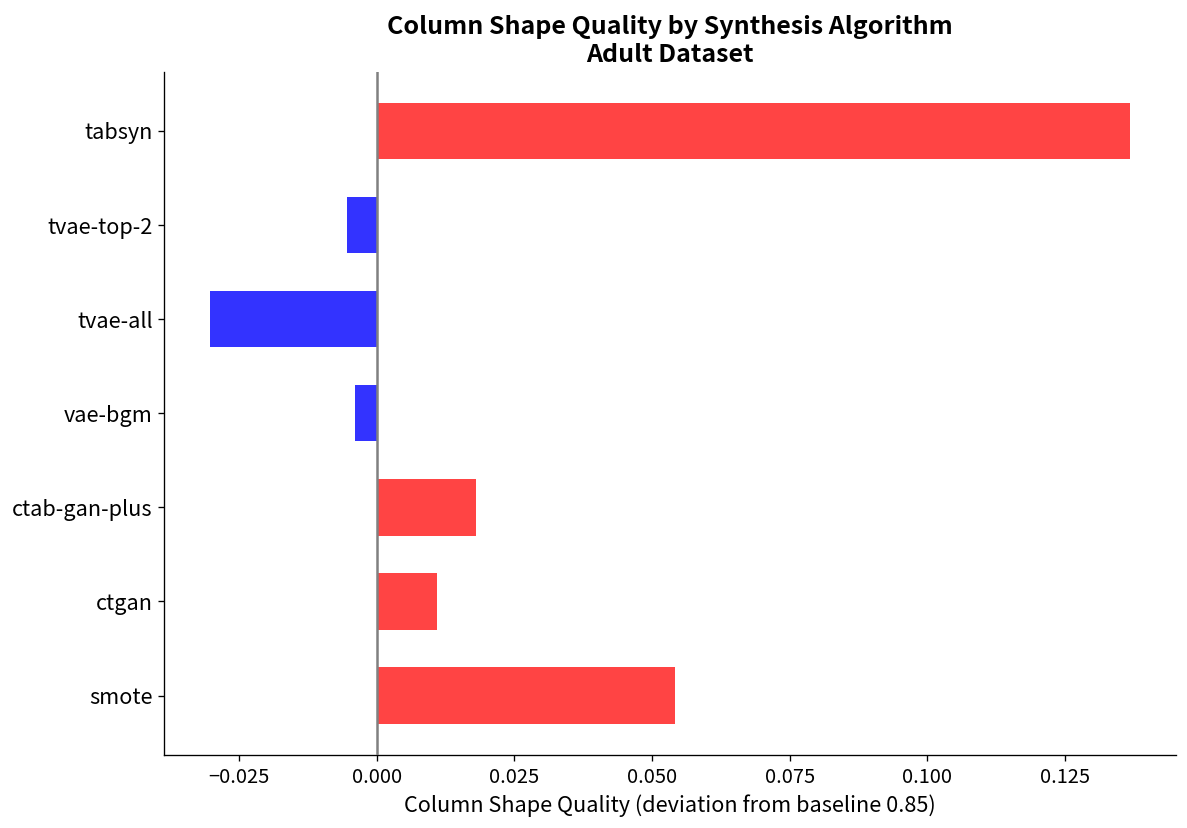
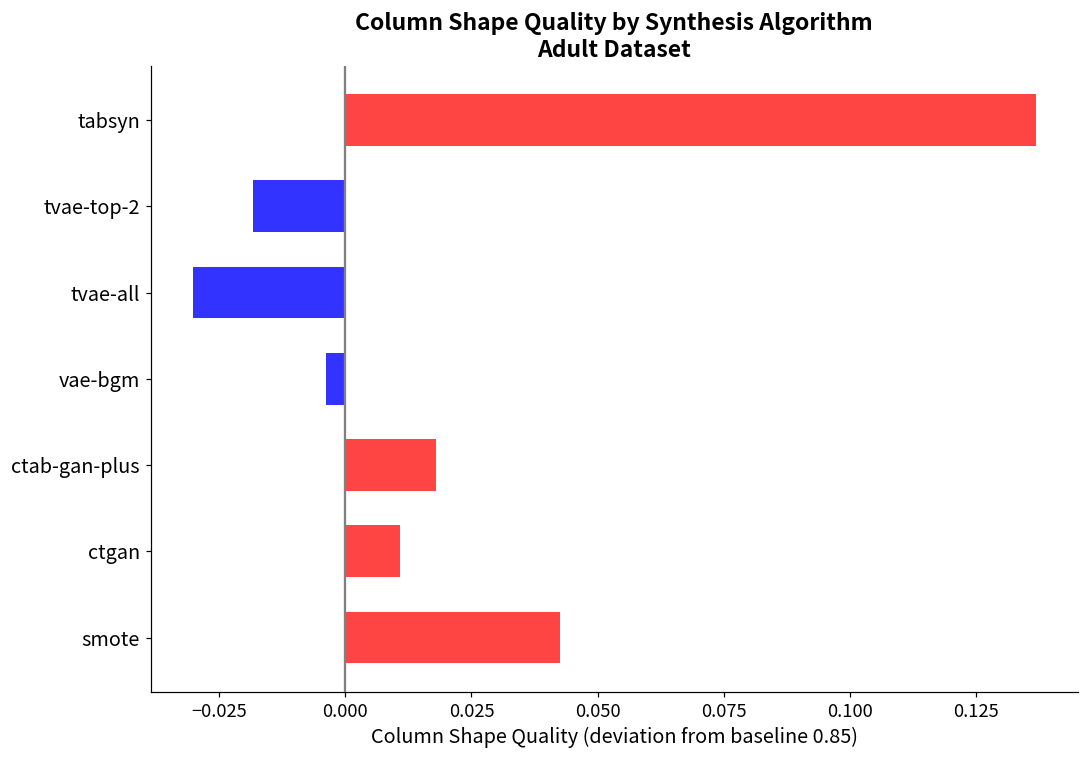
tvae-top-2: -0.005 -> -0.018
smote: 0.054 -> 0.043
